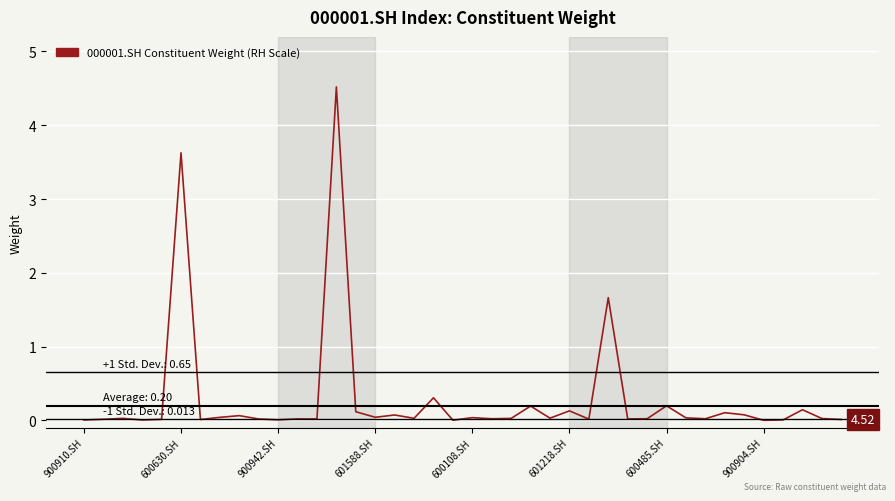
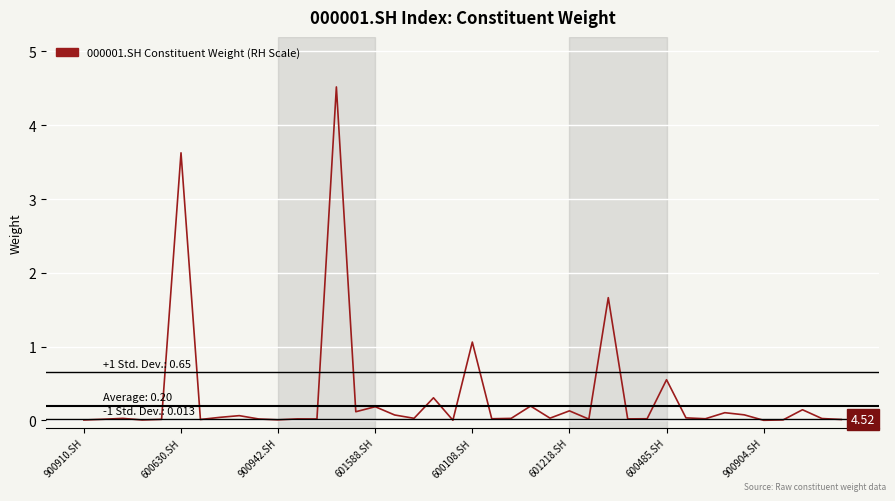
601588.SH: 0.0 -> 0.2
600108.SH: 0.0 -> 1.1
600485.SH: 0.2 -> 0.6
